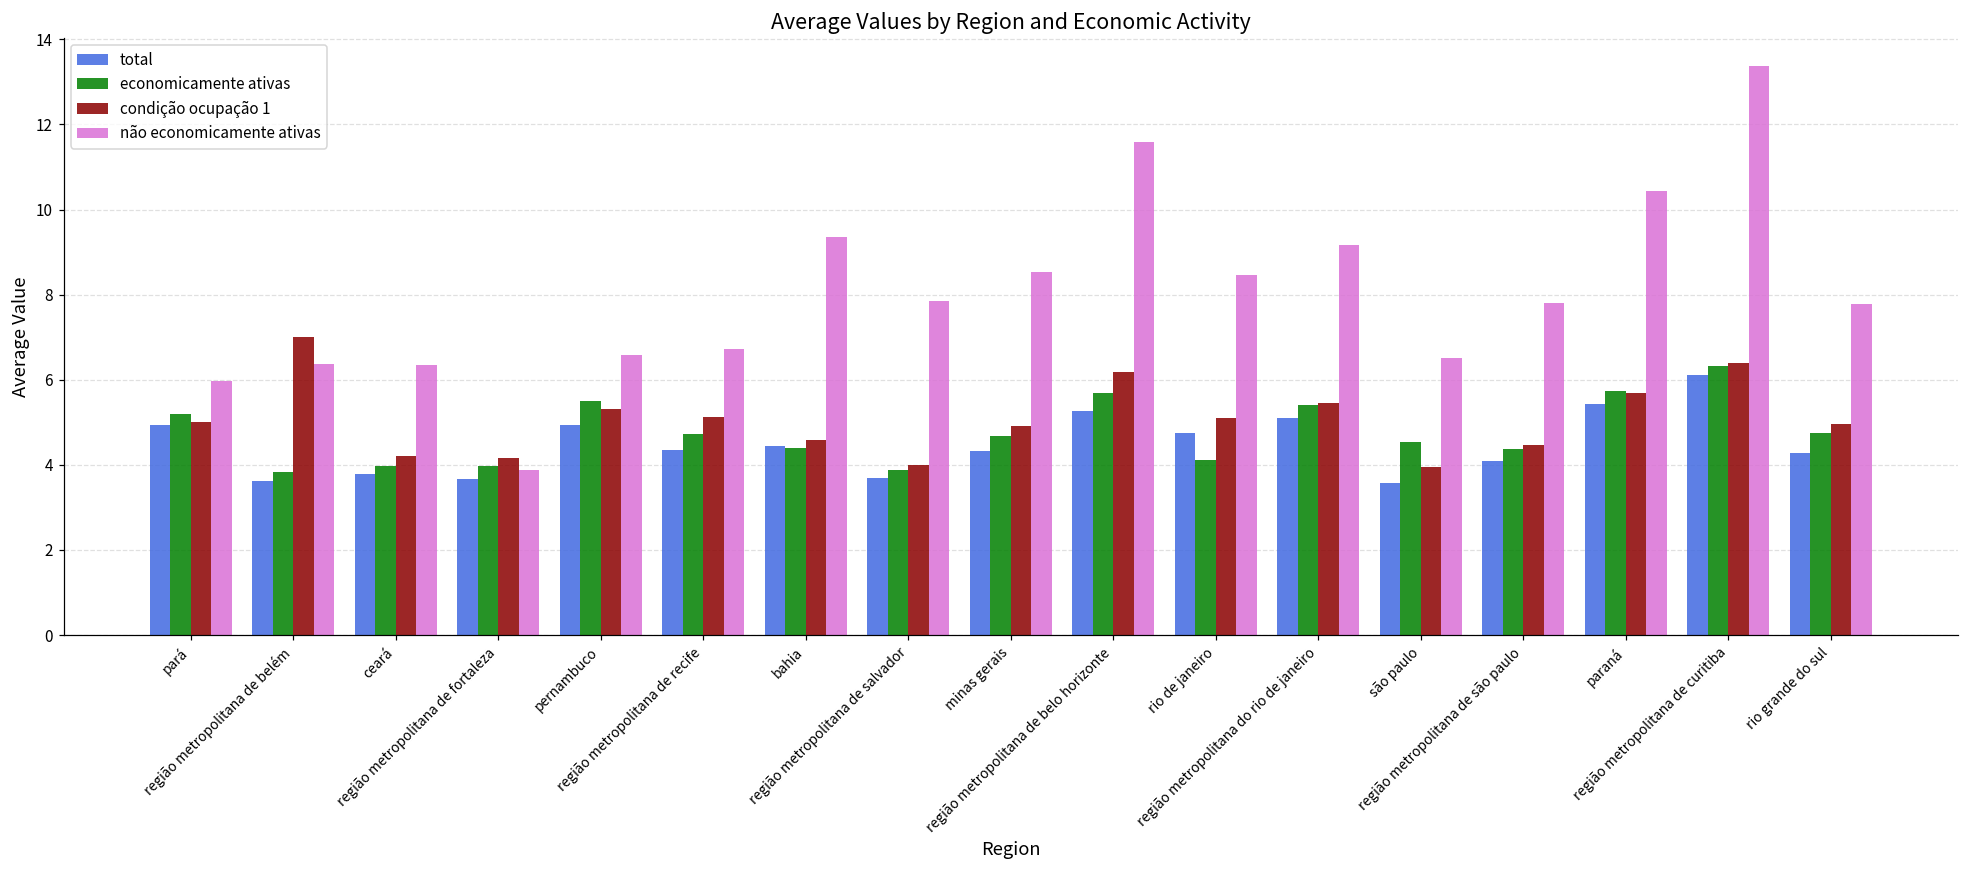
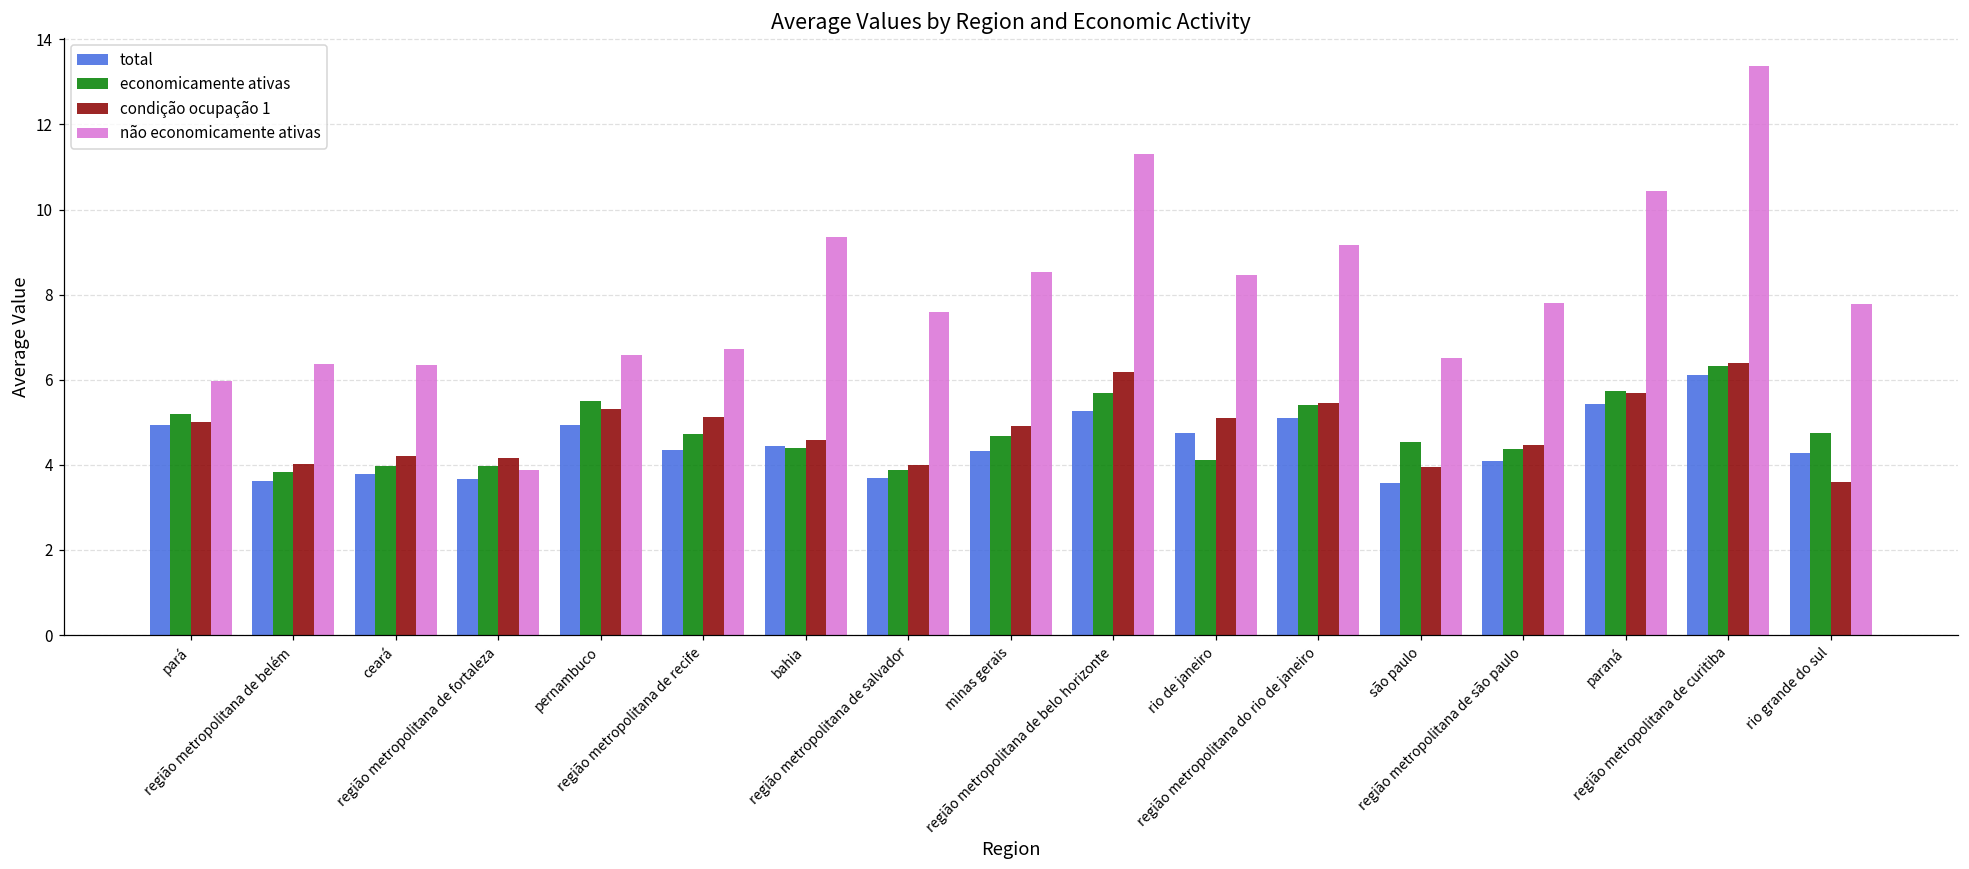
condição ocupação 1, região metropolitana de belém: 7.0 -> 4.0
não economicamente ativas, região metropolitana de salvador: 7.9 -> 7.6
não economicamente ativas, região metropolitana de belo horizonte: 11.6 -> 11.3
condição ocupação 1, rio grande do sul: 5.0 -> 3.6
